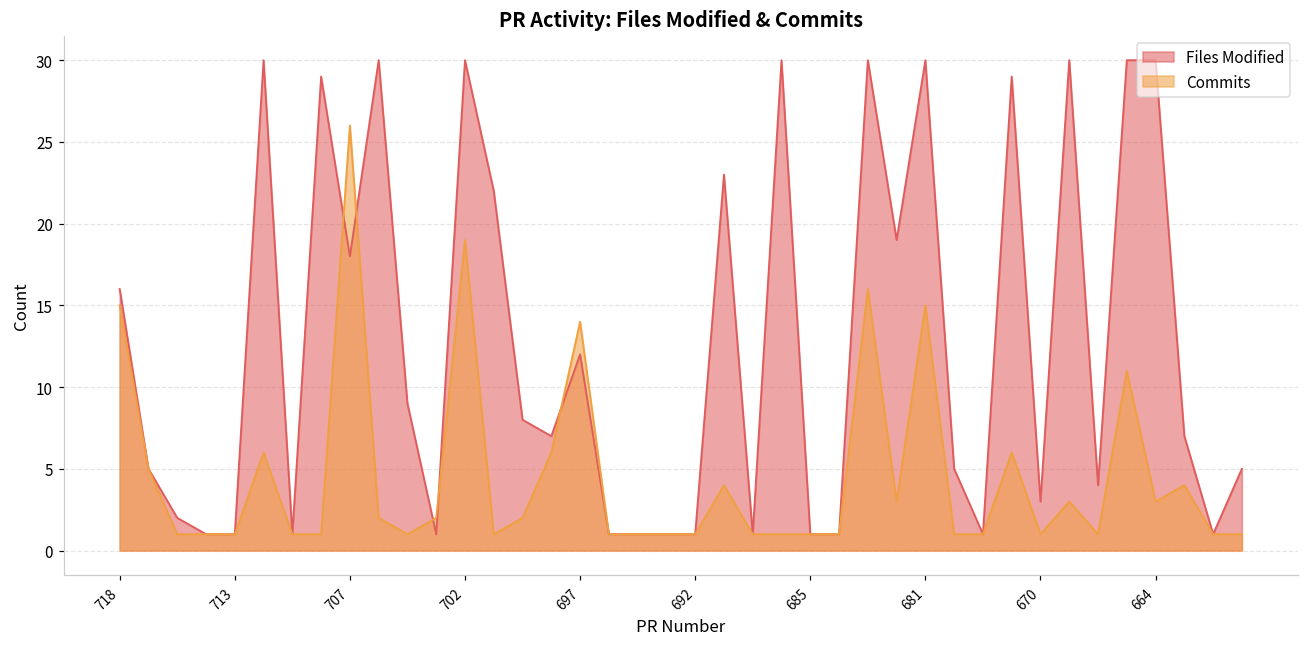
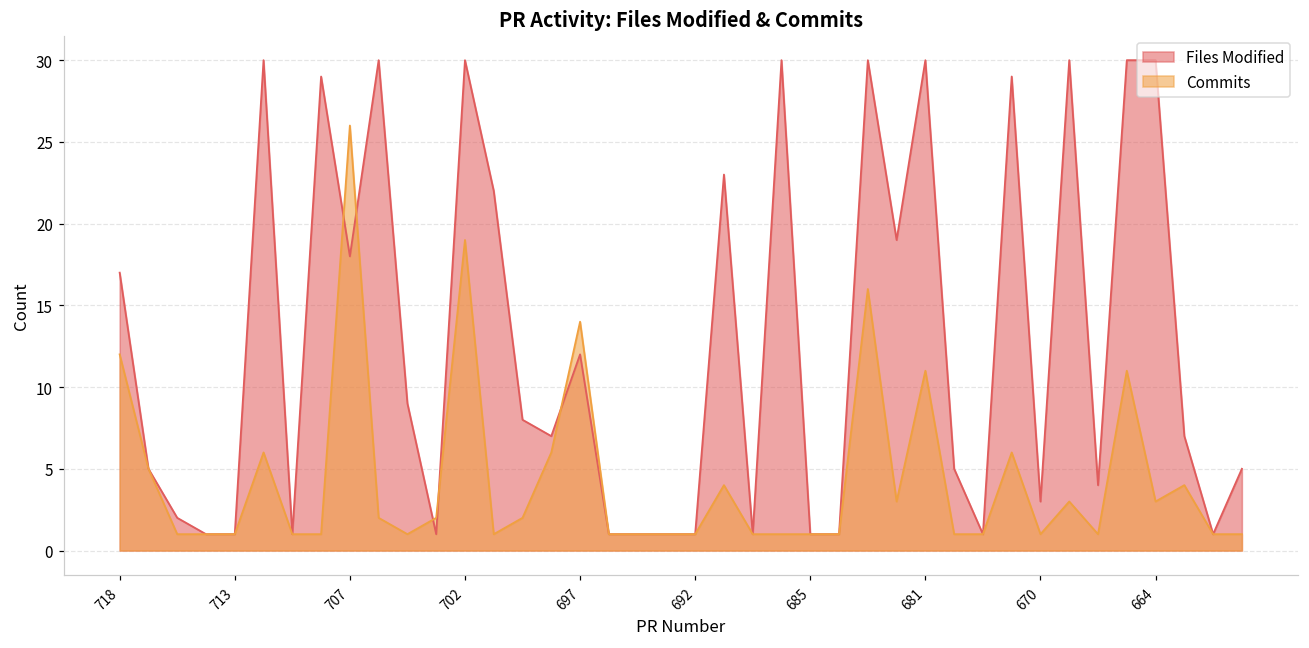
Files Modified, 718: 16 -> 17
Commits, 718: 15 -> 12
Commits, 681: 15 -> 11
